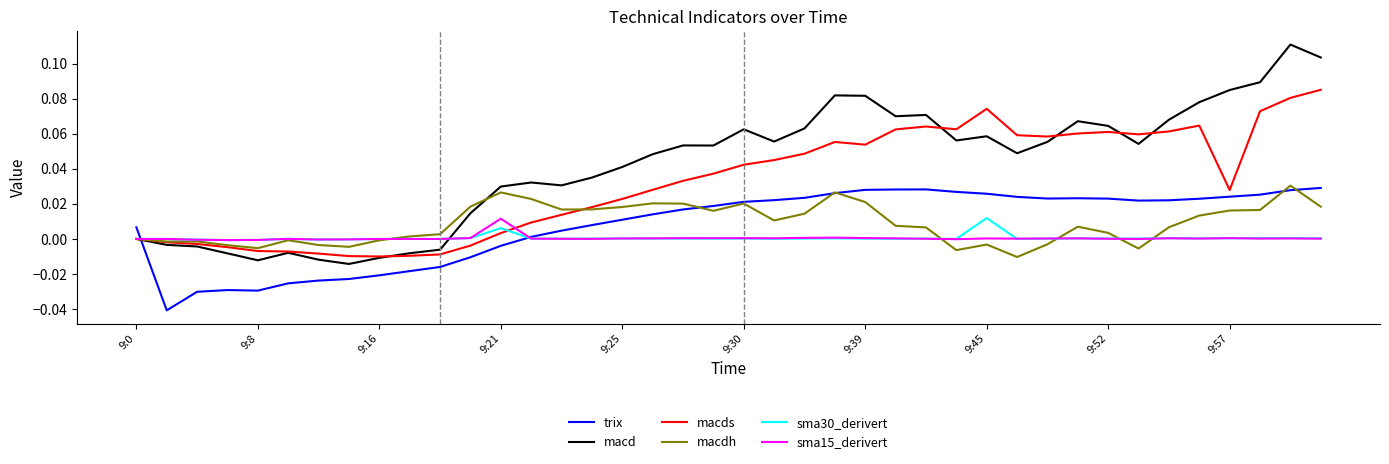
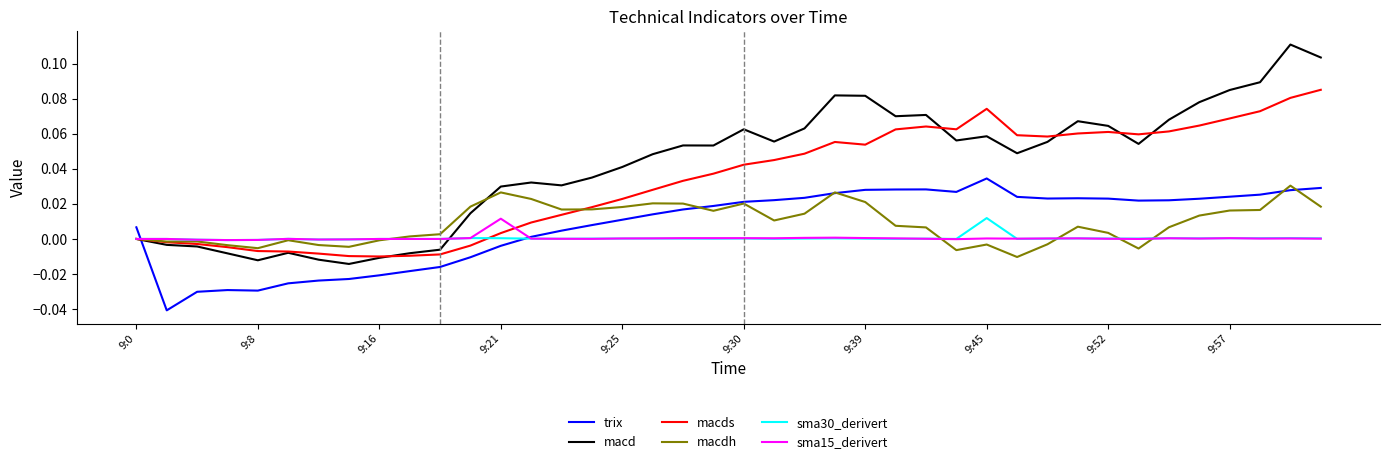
sma30_derivert, 9:21: 0.006 -> 0.000
trix, 9:45: 0.026 -> 0.034
macds, 9:57: 0.028 -> 0.069
